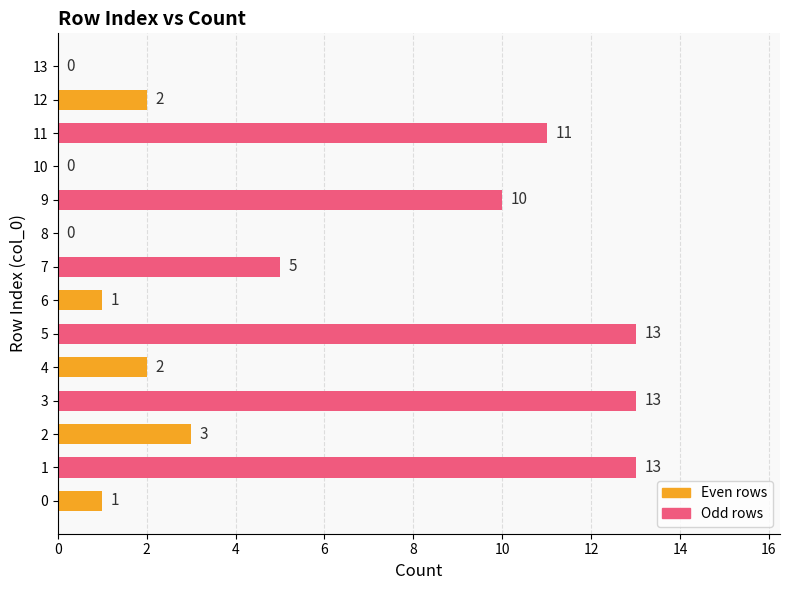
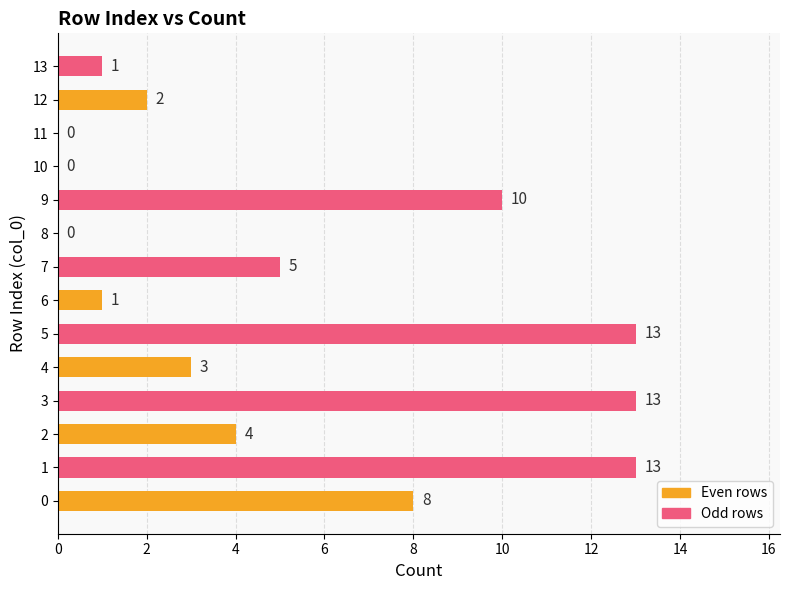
13: 0 -> 1
11: 11 -> 0
4: 2 -> 3
2: 3 -> 4
0: 1 -> 8
